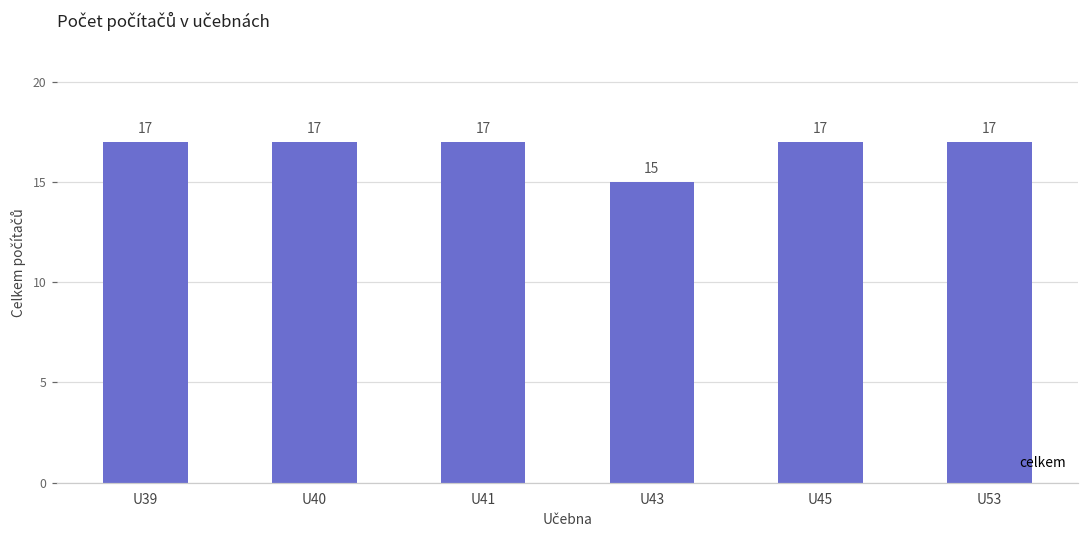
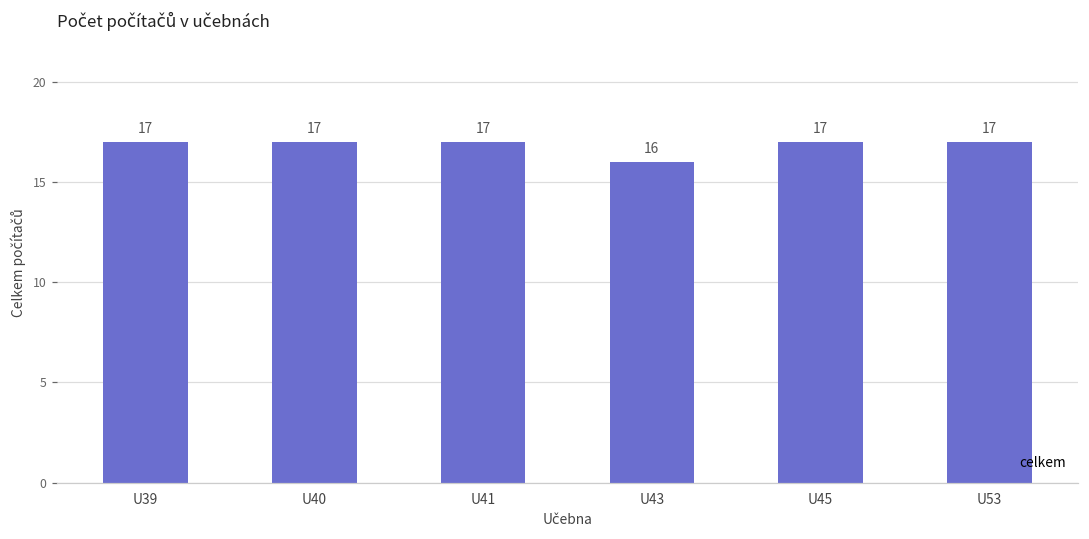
U43: 15 -> 16
